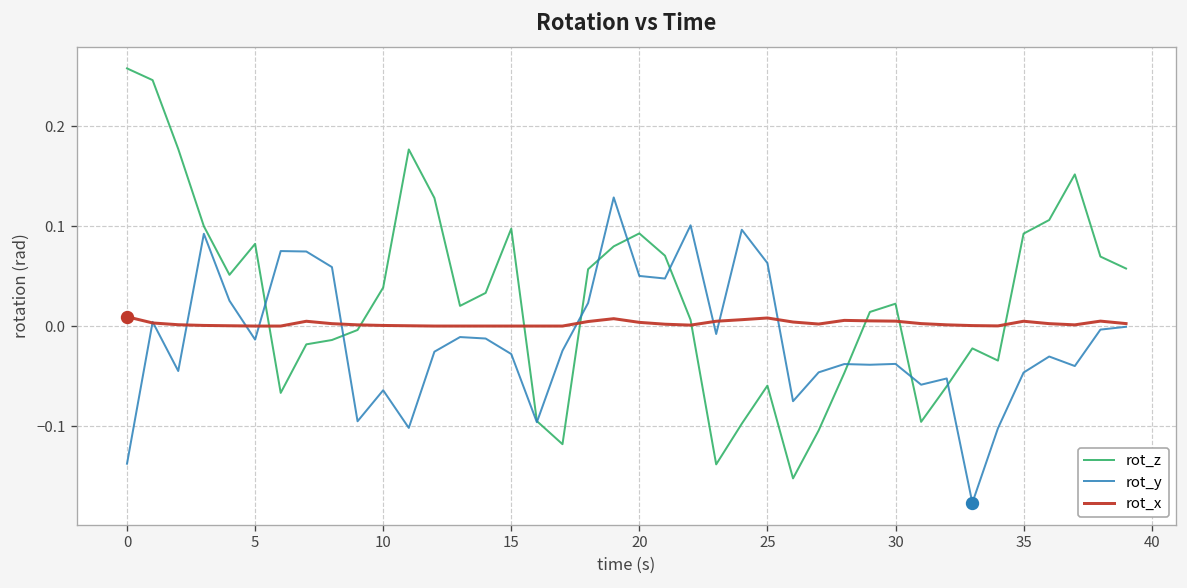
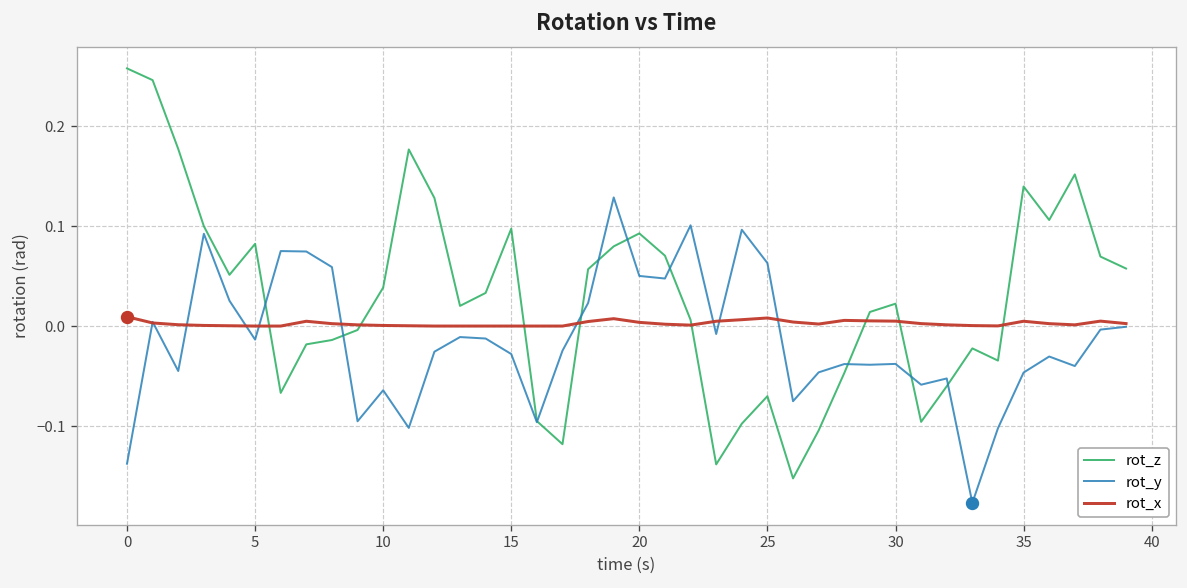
rot_z, 25: -0.06 -> -0.07
rot_z, 35: 0.09 -> 0.14
